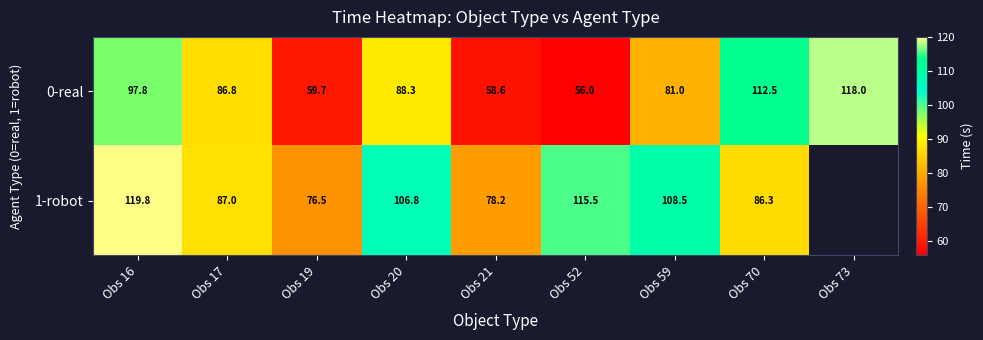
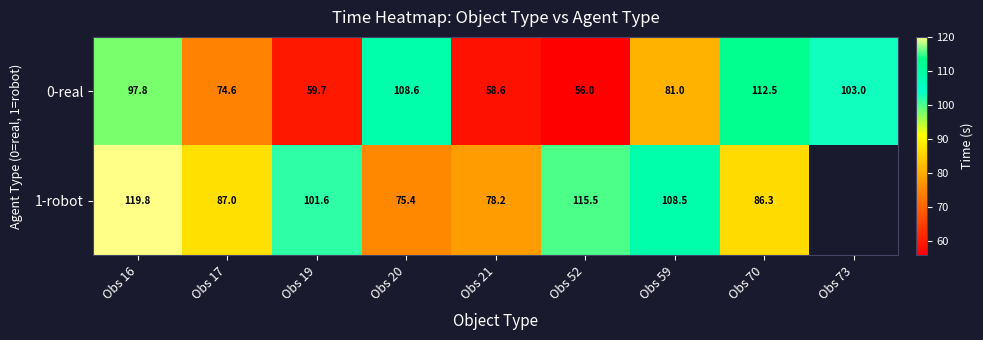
0-real, Obs 17: 86.8 -> 74.6
0-real, Obs 20: 88.3 -> 108.6
0-real, Obs 73: 118.0 -> 103.0
1-robot, Obs 19: 76.5 -> 101.6
1-robot, Obs 20: 106.8 -> 75.4
